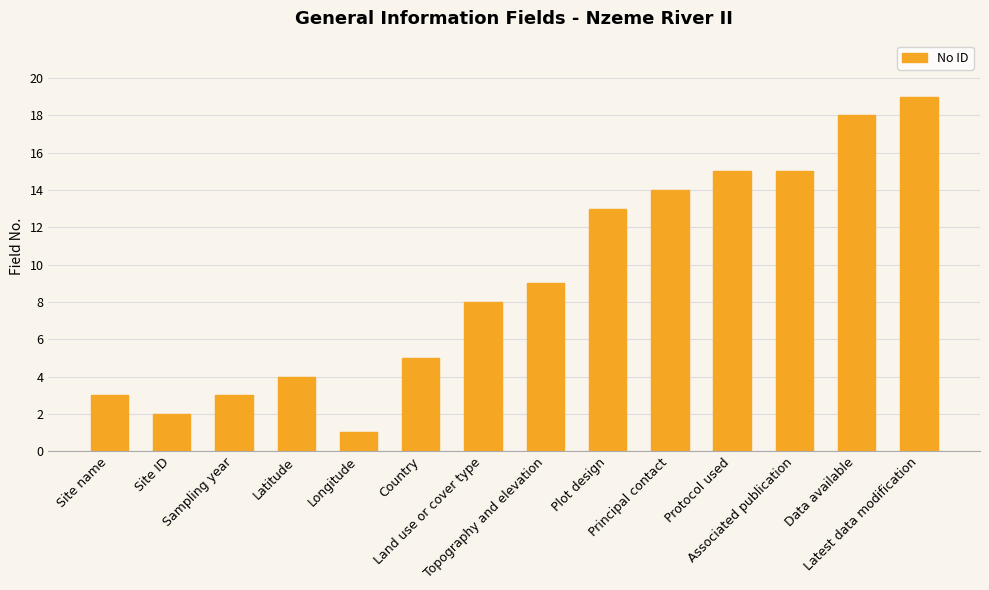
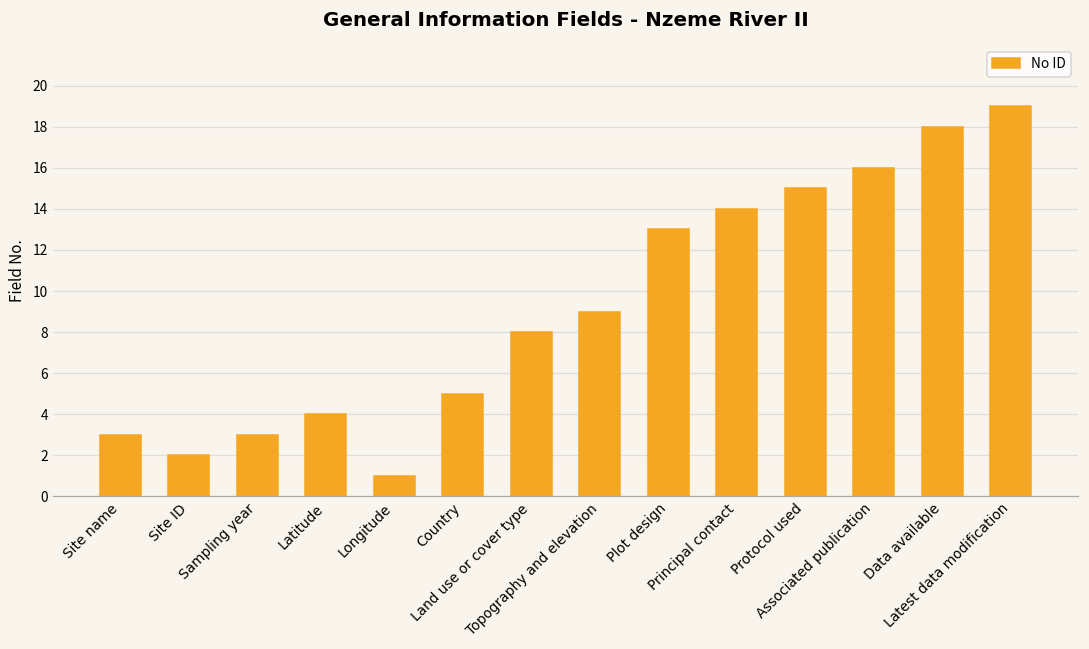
Associated publication: 15 -> 16
